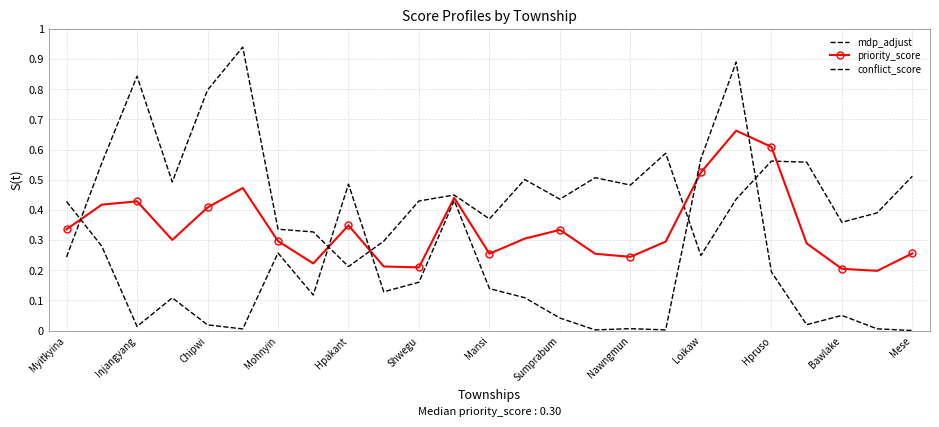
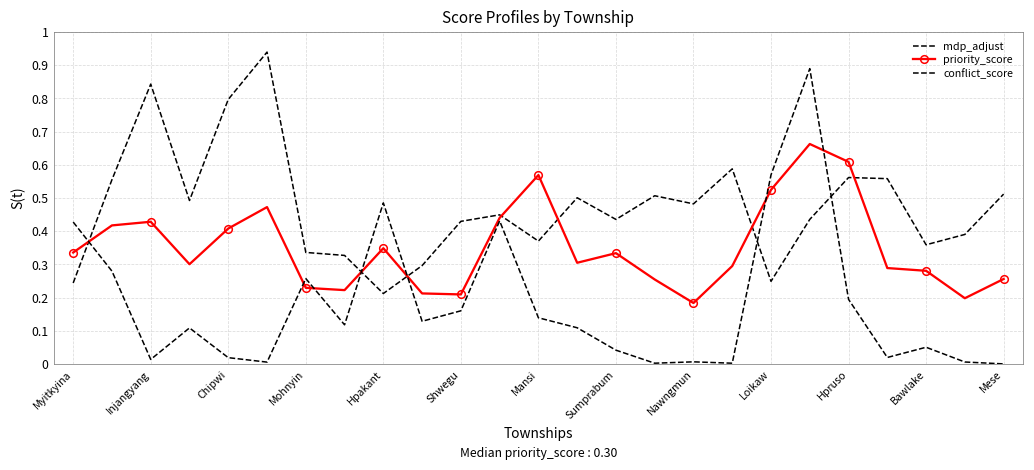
priority_score, Mohnyin: 0.30 -> 0.23
priority_score, Mansi: 0.25 -> 0.57
priority_score, Nawngmun: 0.24 -> 0.18
priority_score, Bawlake: 0.20 -> 0.28
